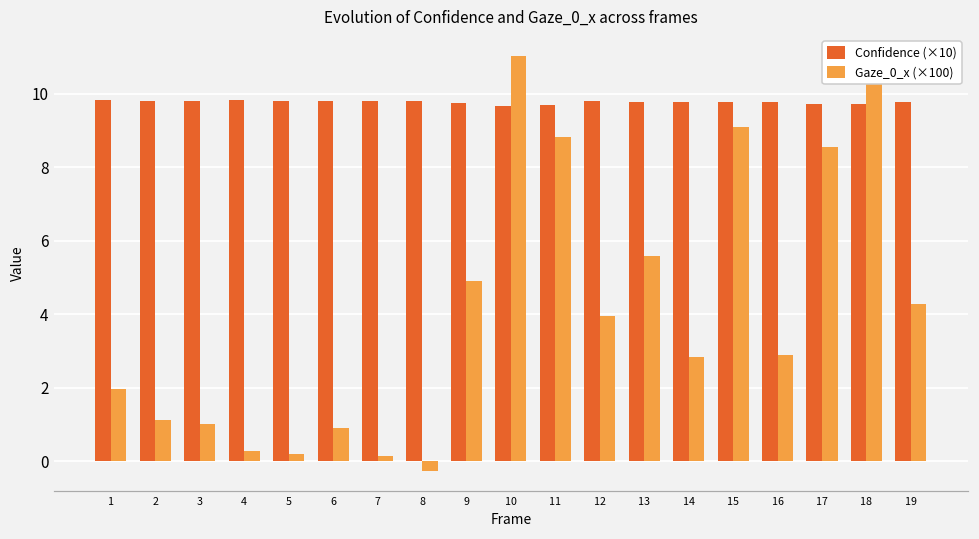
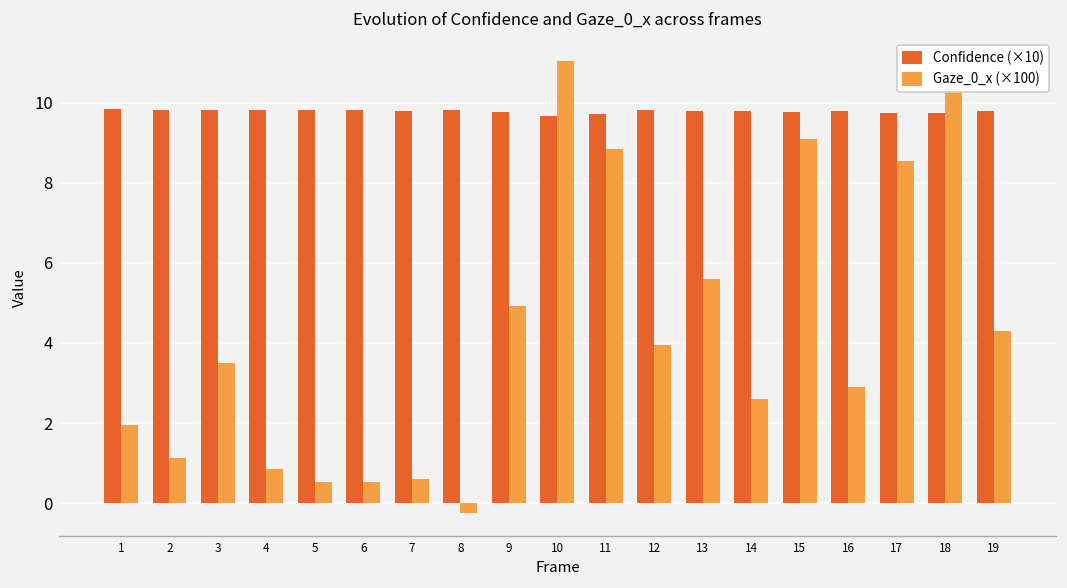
Gaze_0_x (×100), 3: 1.0 -> 3.5
Gaze_0_x (×100), 4: 0.3 -> 0.8
Gaze_0_x (×100), 5: 0.2 -> 0.5
Gaze_0_x (×100), 6: 0.9 -> 0.5
Gaze_0_x (×100), 7: 0.1 -> 0.6
Gaze_0_x (×100), 14: 2.9 -> 2.6
